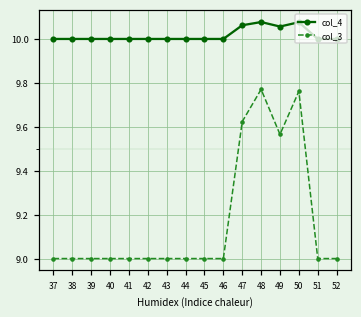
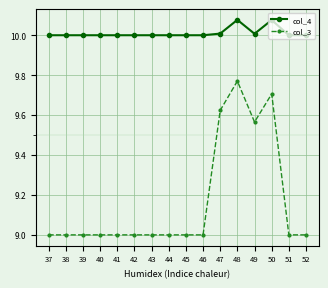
col_4, 47: 10.06 -> 10.01
col_4, 49: 10.06 -> 10.01
col_3, 50: 9.76 -> 9.71
